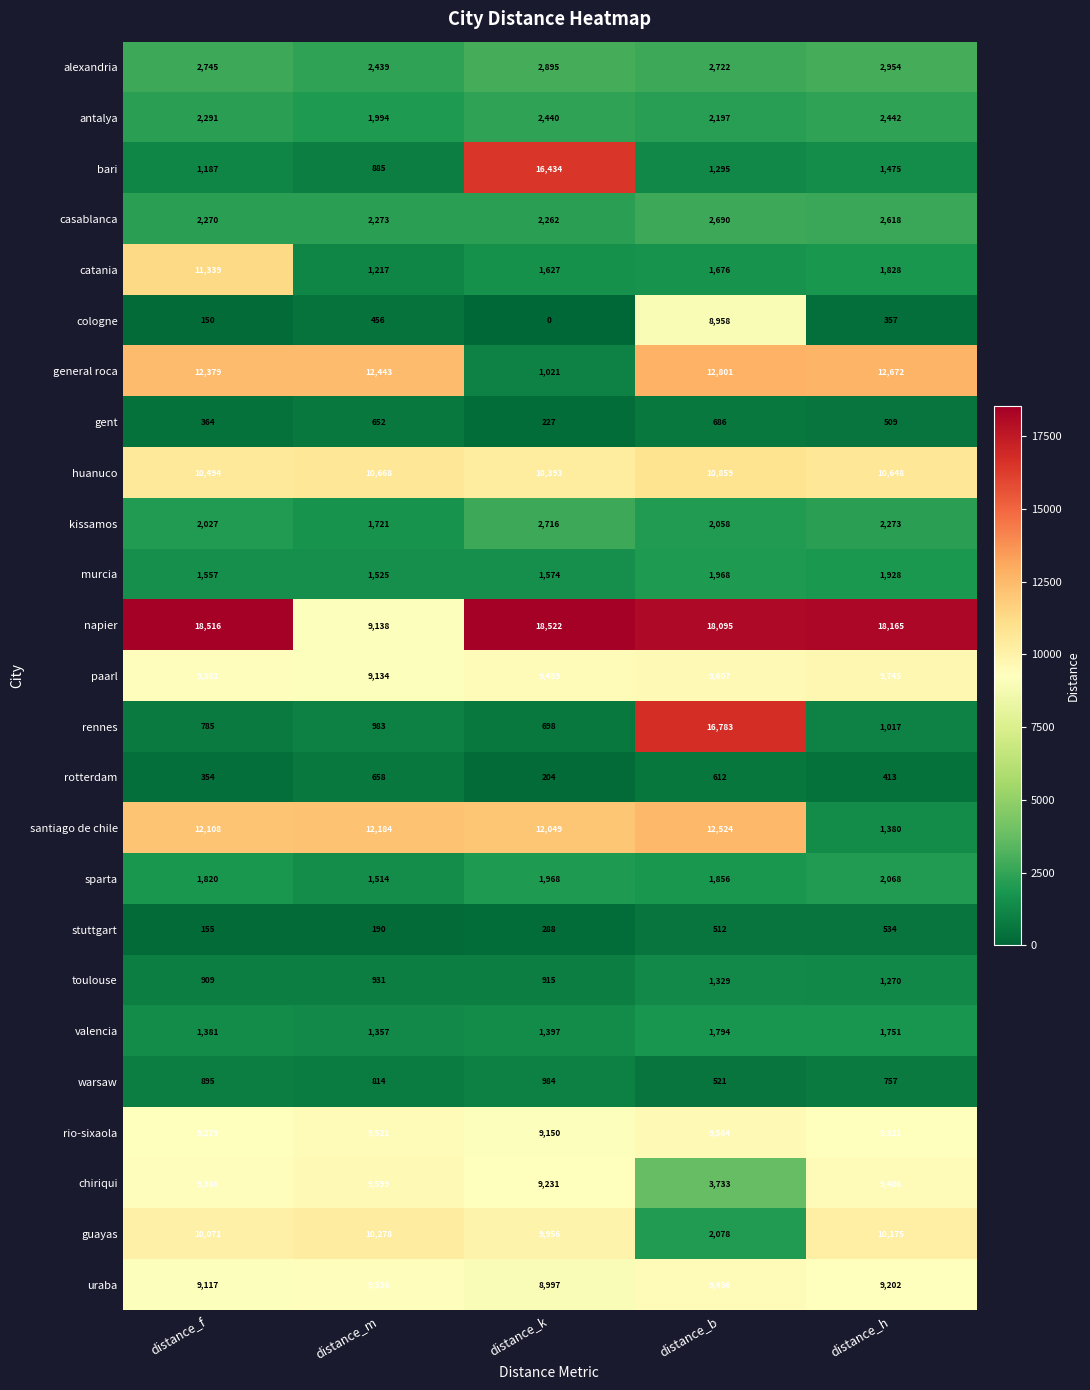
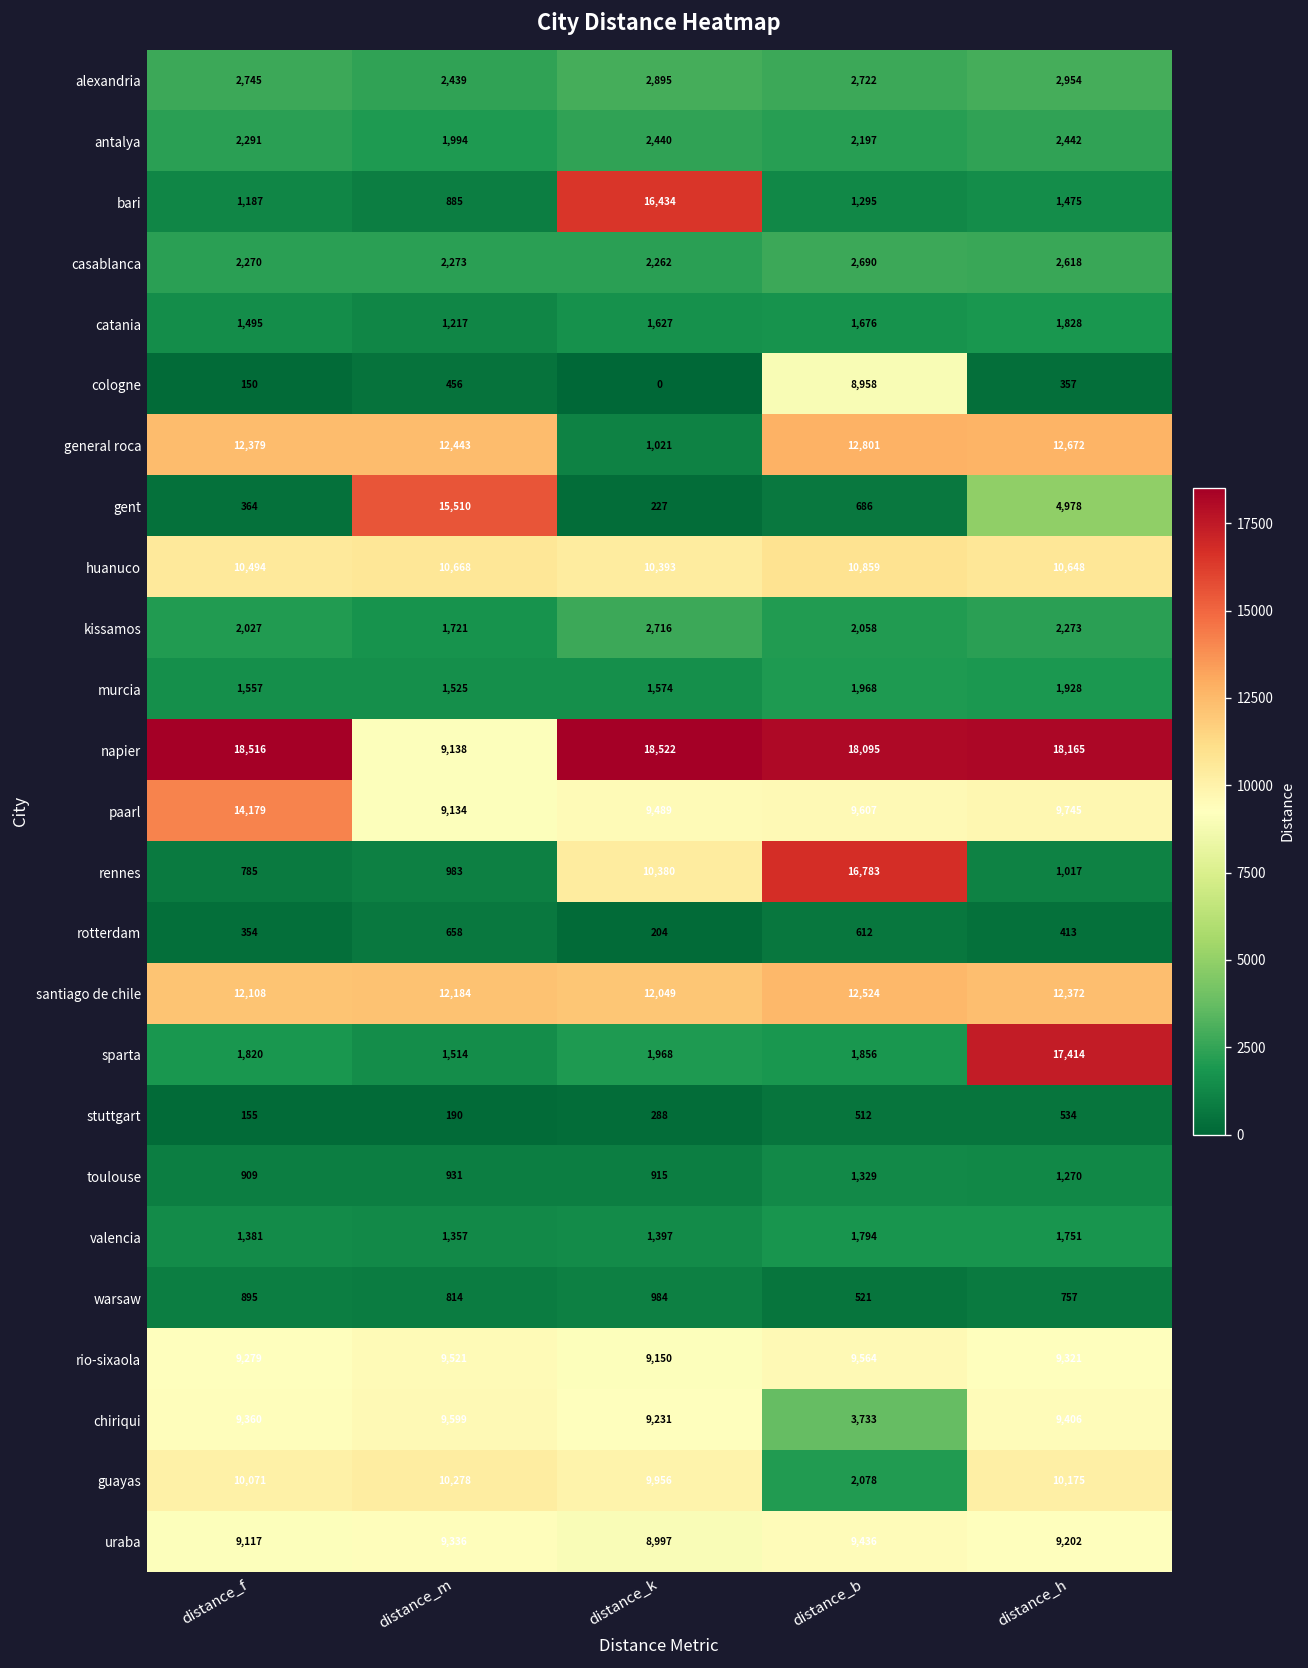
catania, distance_f: 11,339 -> 1,495
gent, distance_m: 652 -> 15,510
gent, distance_h: 509 -> 4,978
paarl, distance_f: 9,381 -> 14,179
rennes, distance_k: 698 -> 10,380
santiago de chile, distance_h: 1,380 -> 12,372
sparta, distance_h: 2,068 -> 17,414
